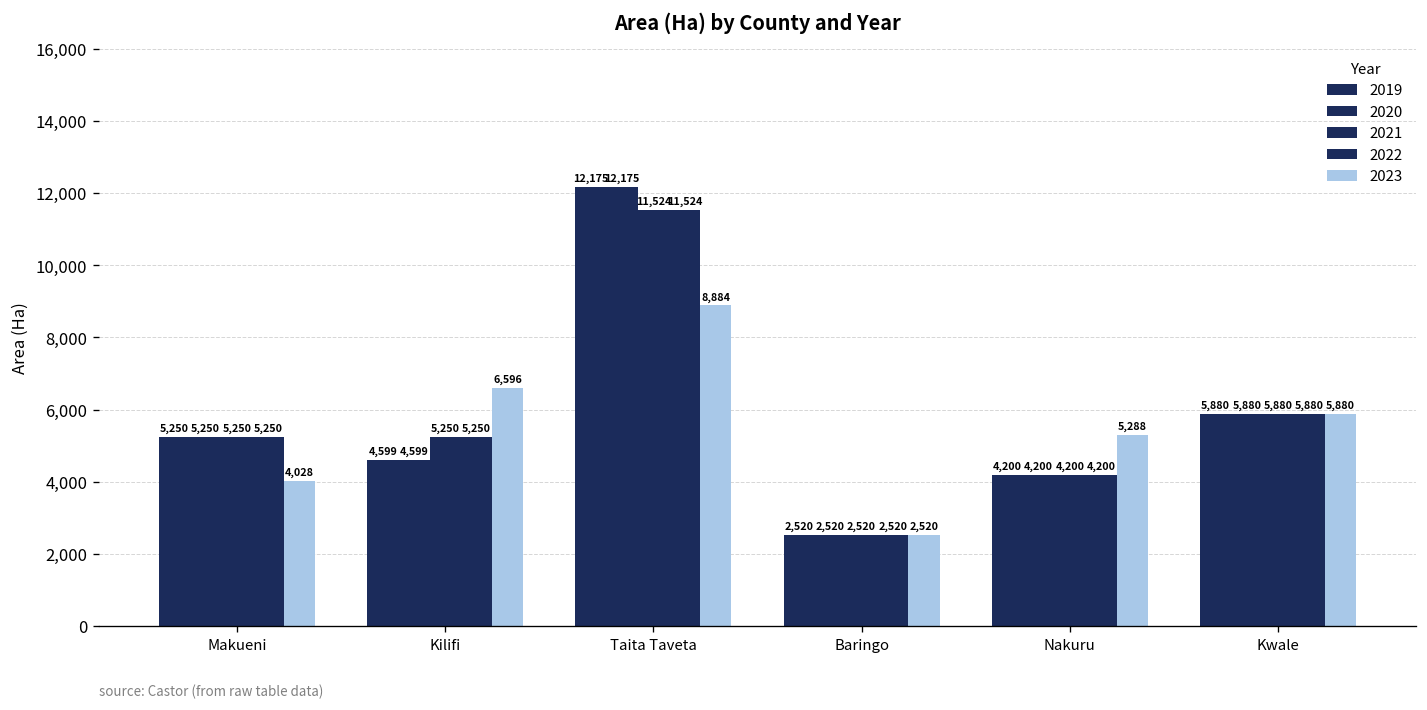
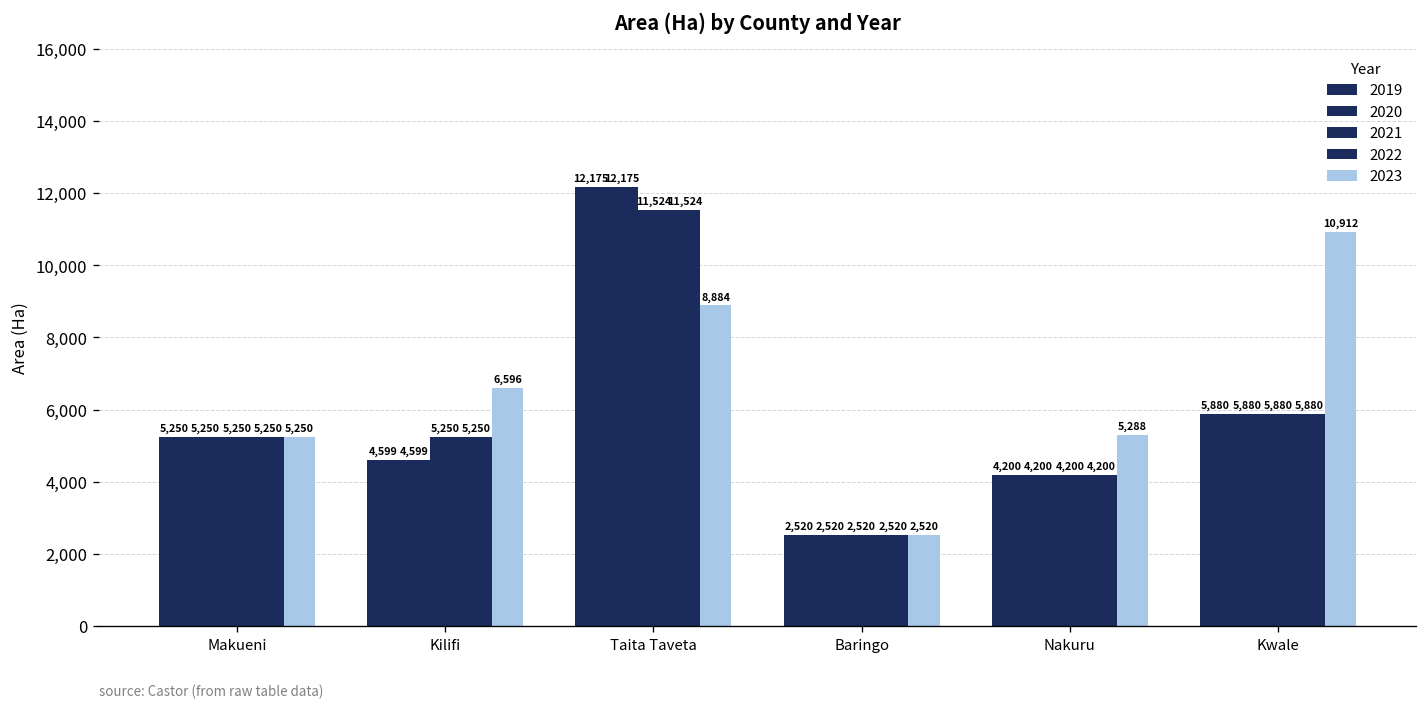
2023, Makueni: 4,028 -> 5,250
2023, Kwale: 5,880 -> 10,912
